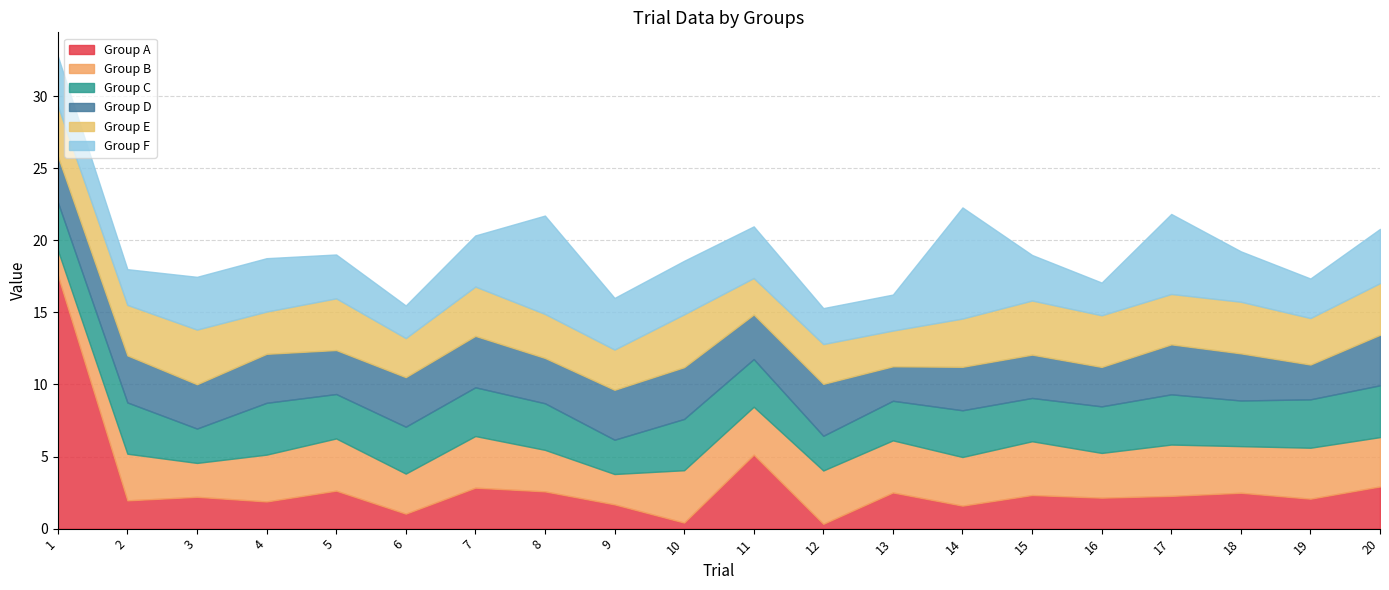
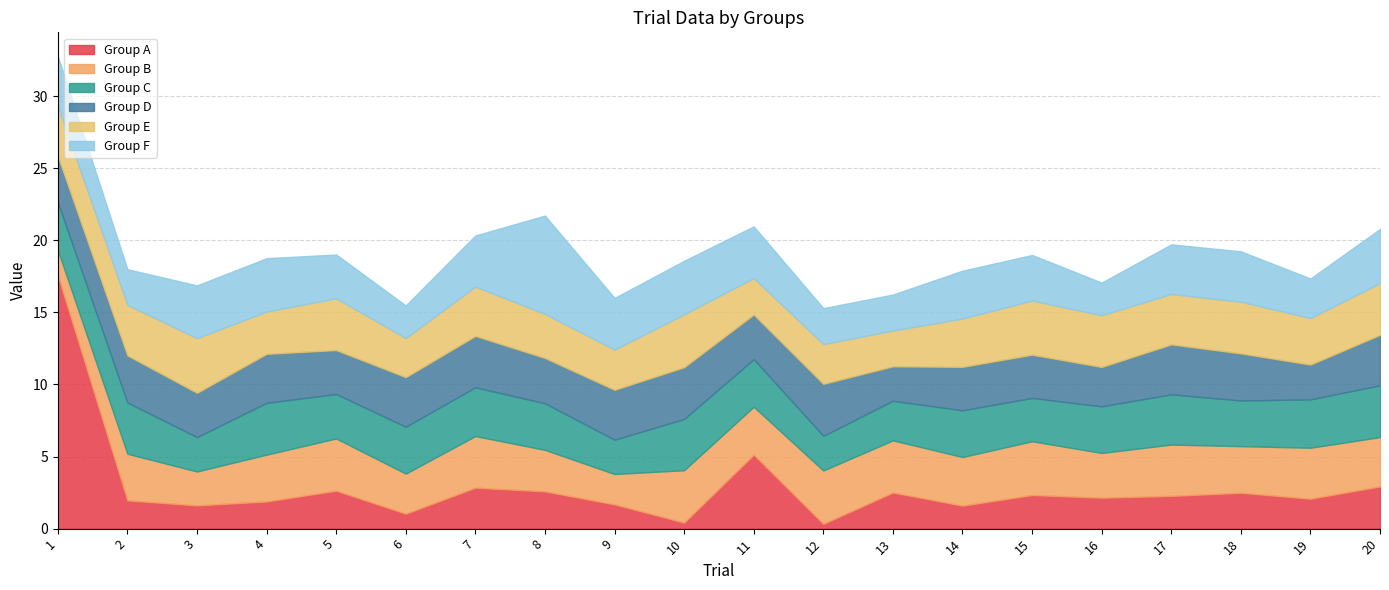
Group A, 3: 2.2 -> 1.6
Group F, 14: 7.7 -> 3.3
Group F, 17: 5.6 -> 3.4
